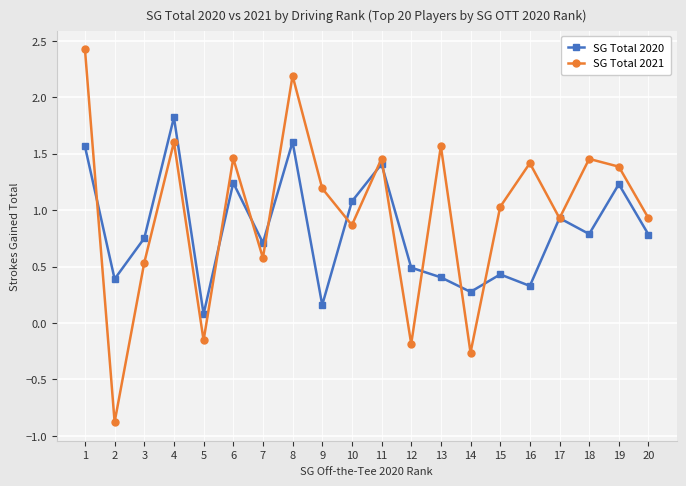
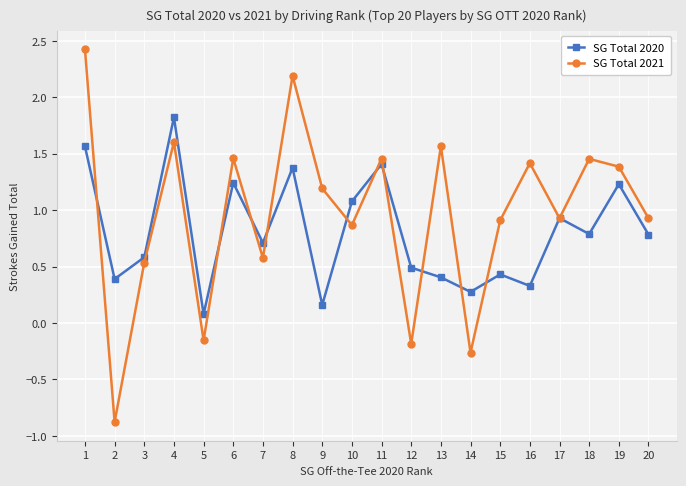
SG Total 2020, 3: 0.75 -> 0.58
SG Total 2020, 8: 1.61 -> 1.38
SG Total 2021, 15: 1.03 -> 0.91
